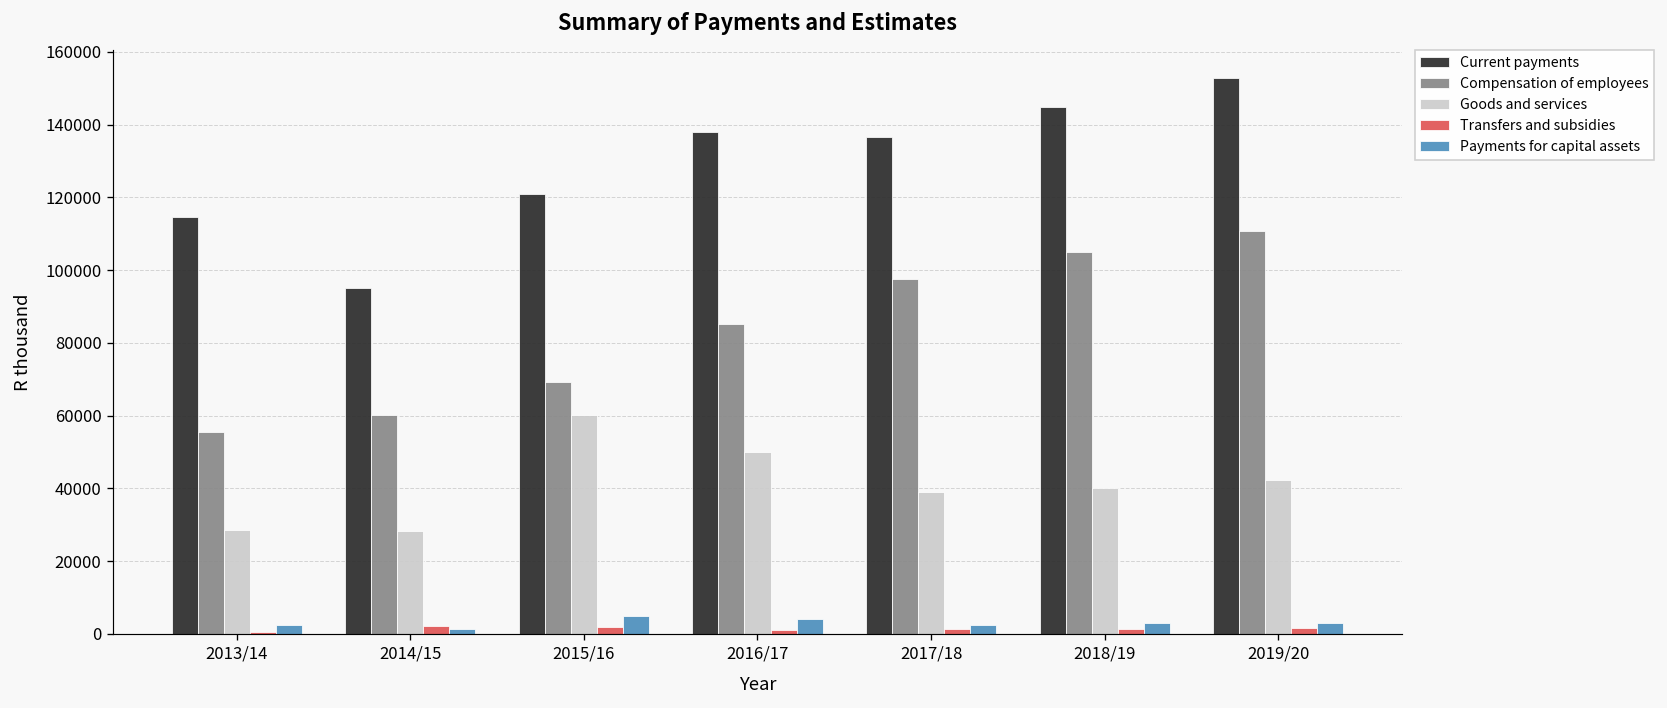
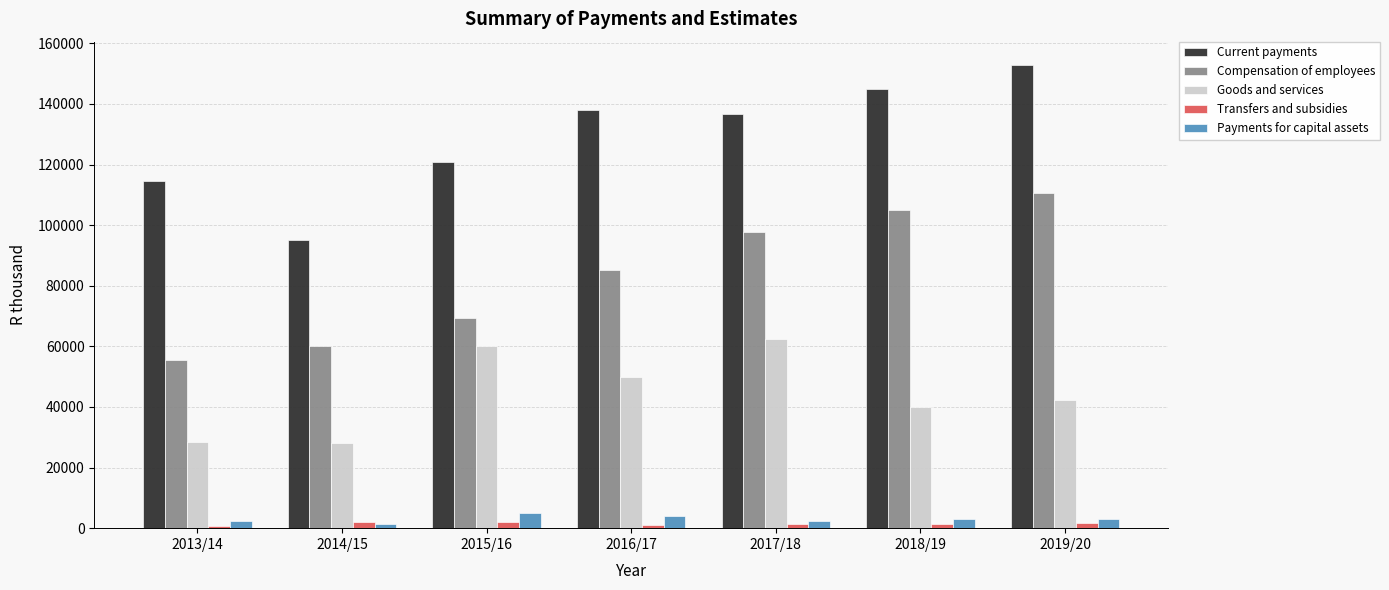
Goods and services, 2017/18: 39000 -> 62000
